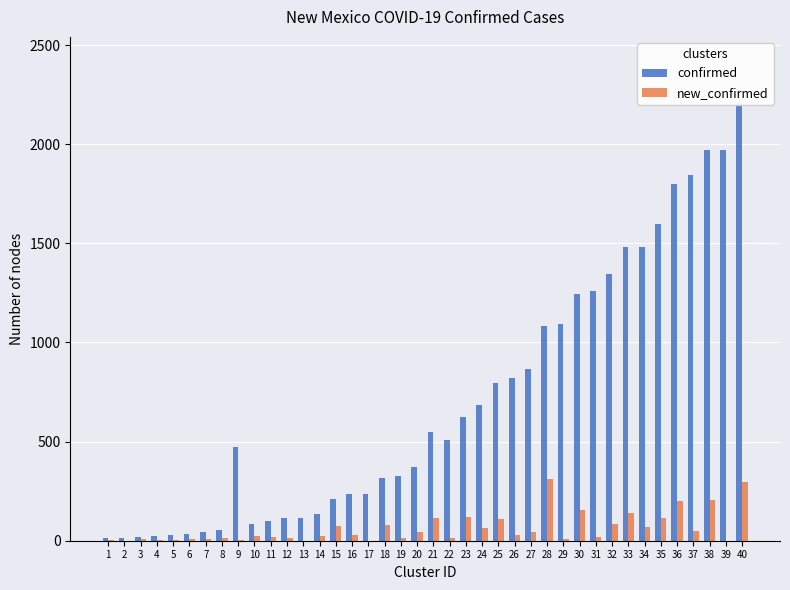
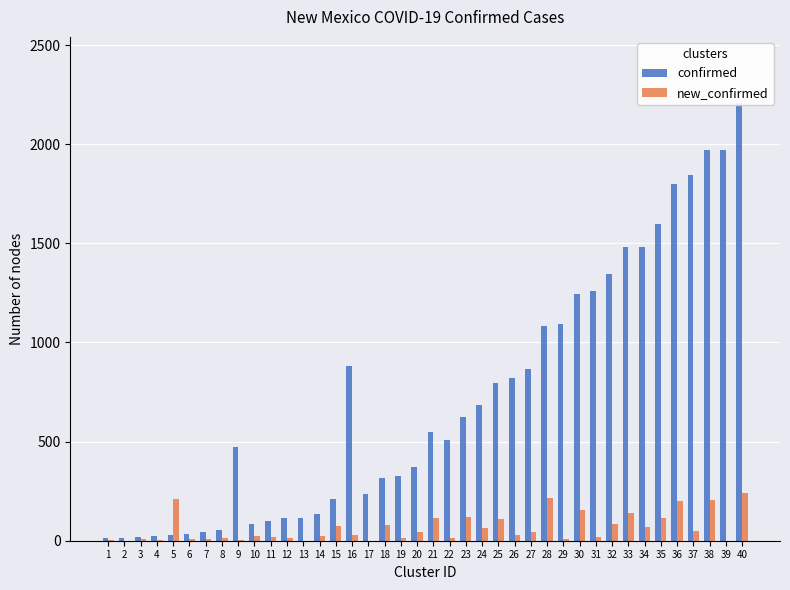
new_confirmed, 5: 10 -> 210
confirmed, 16: 240 -> 880
new_confirmed, 28: 310 -> 220
new_confirmed, 40: 300 -> 240
